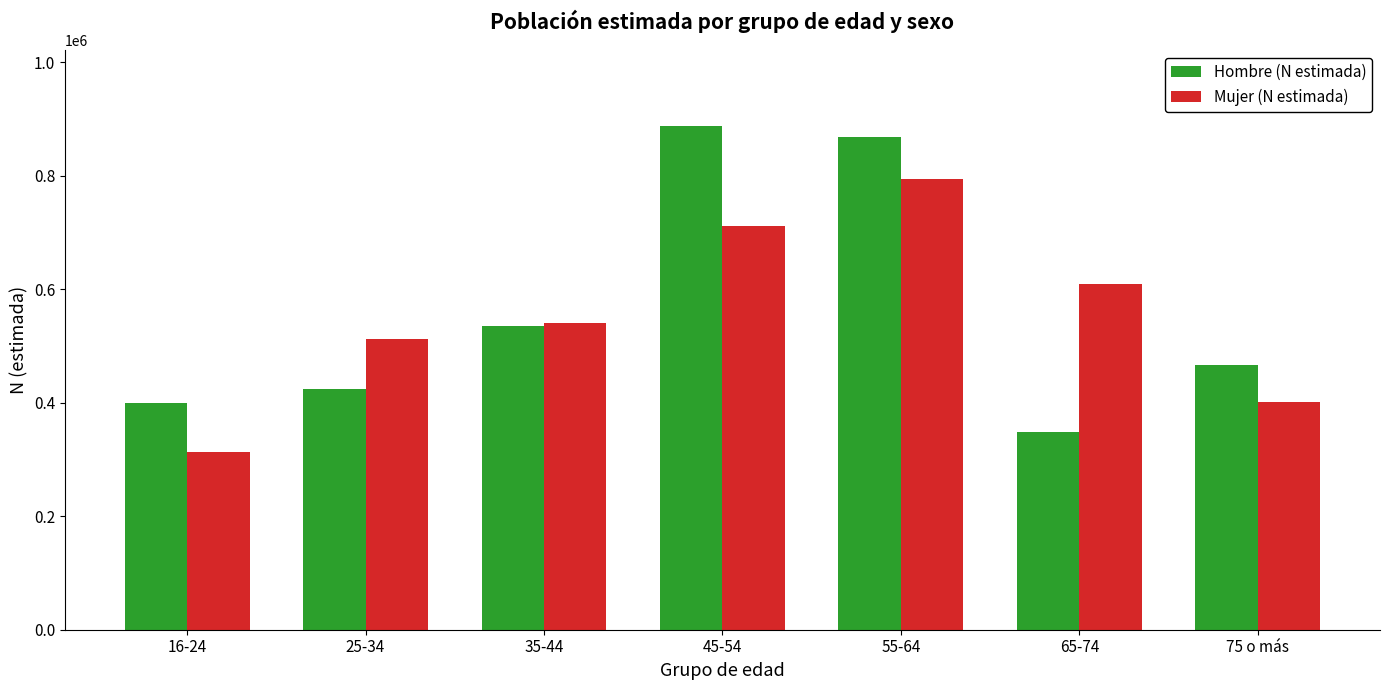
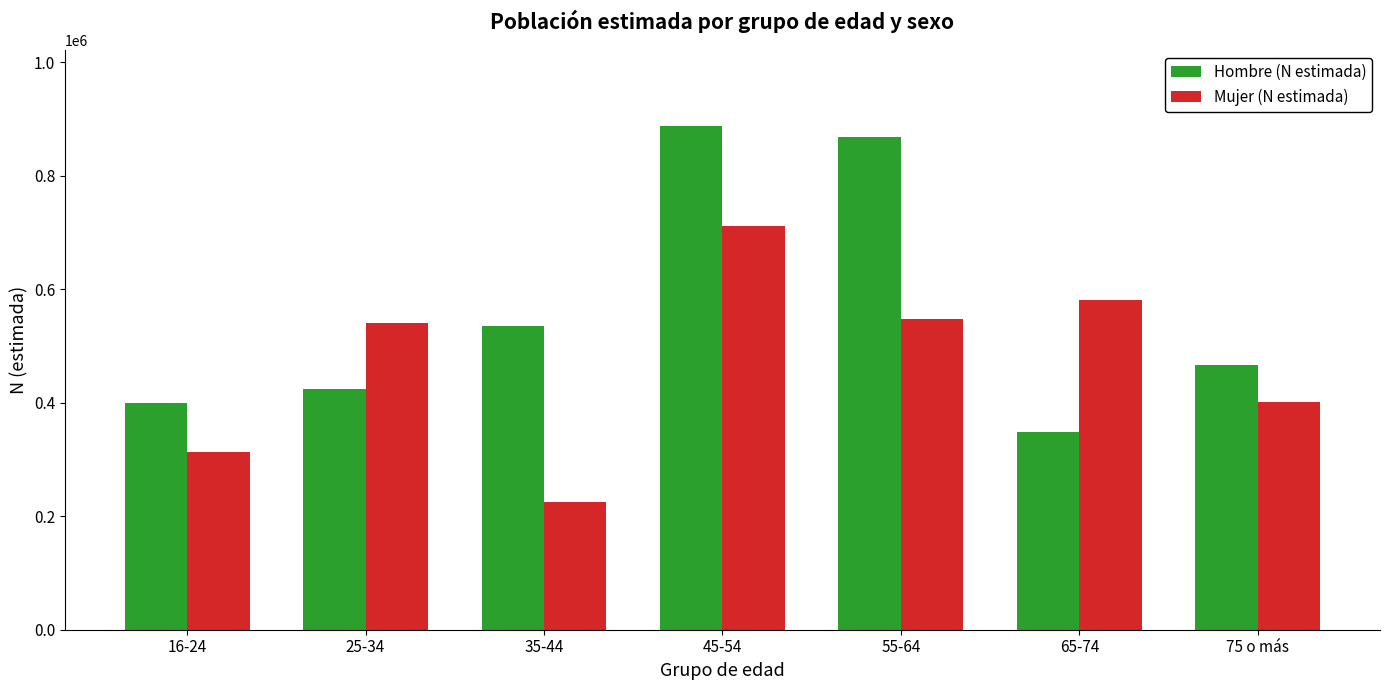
Mujer (N estimada), 25-34: 510000 -> 540000
Mujer (N estimada), 35-44: 540000 -> 230000
Mujer (N estimada), 55-64: 790000 -> 550000
Mujer (N estimada), 65-74: 610000 -> 580000
